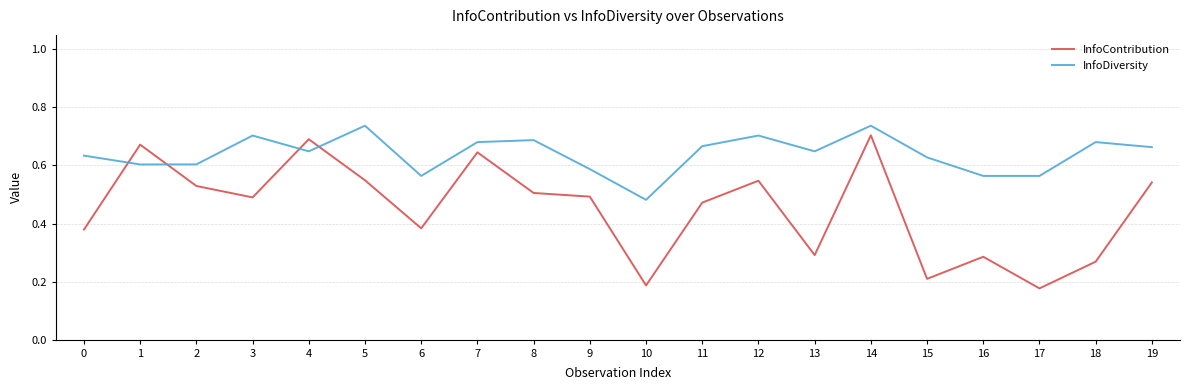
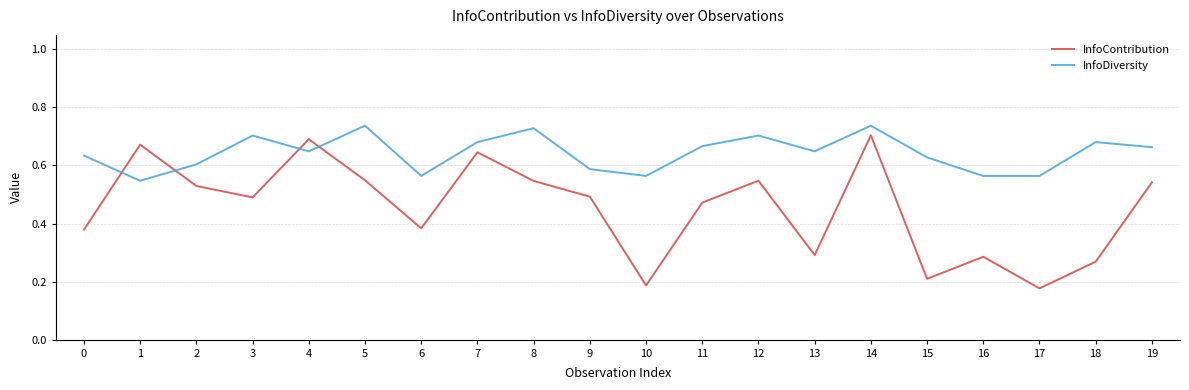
InfoDiversity, 1: 0.60 -> 0.55
InfoContribution, 8: 0.51 -> 0.55
InfoDiversity, 8: 0.69 -> 0.73
InfoDiversity, 10: 0.48 -> 0.56
